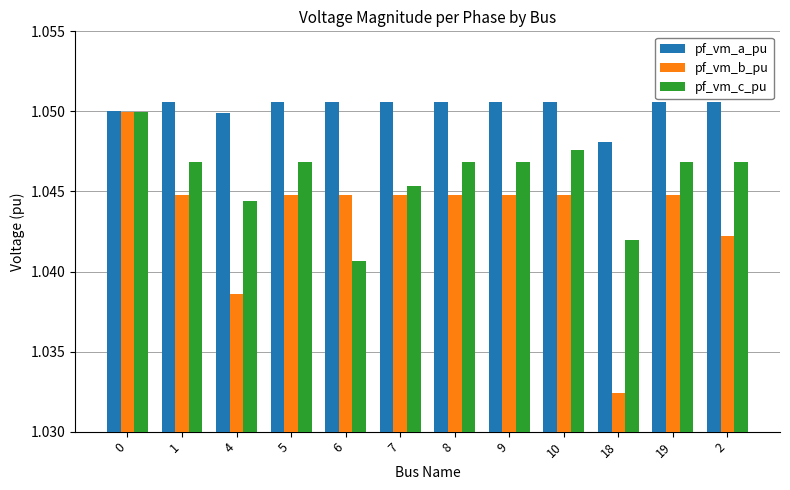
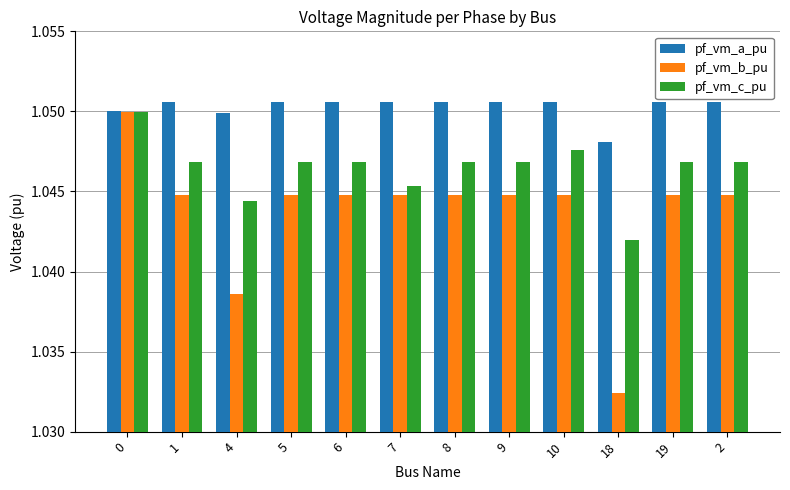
pf_vm_c_pu, 6: 1.0407 -> 1.0468
pf_vm_b_pu, 2: 1.0422 -> 1.0448
